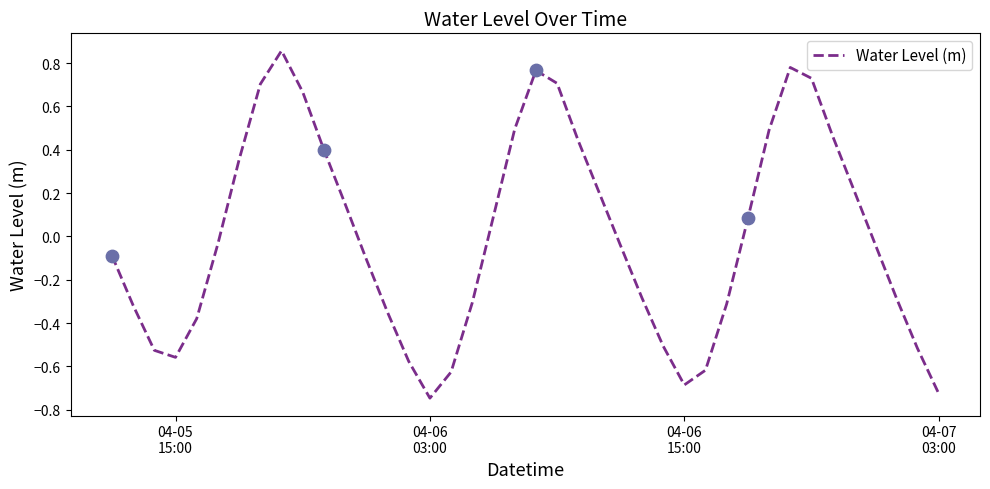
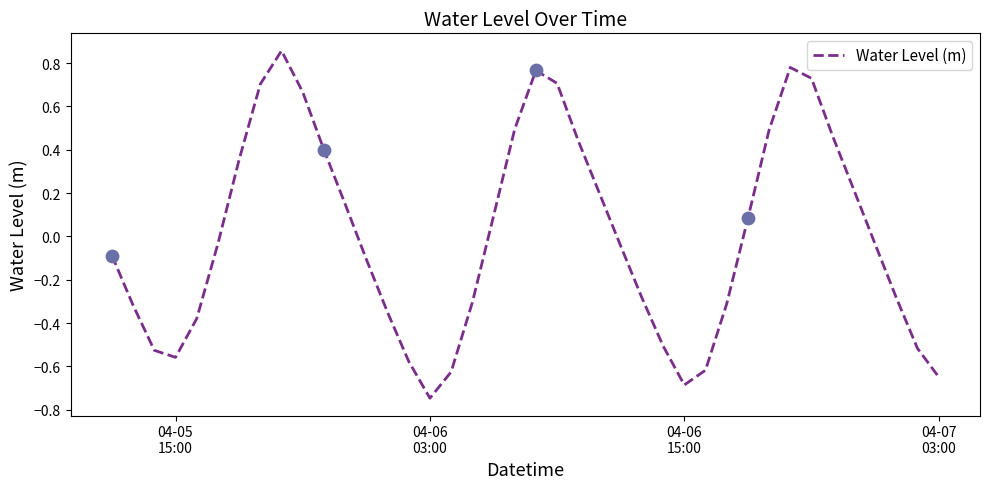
Water Level (m), 04-07 03:00: -0.72 -> -0.65
